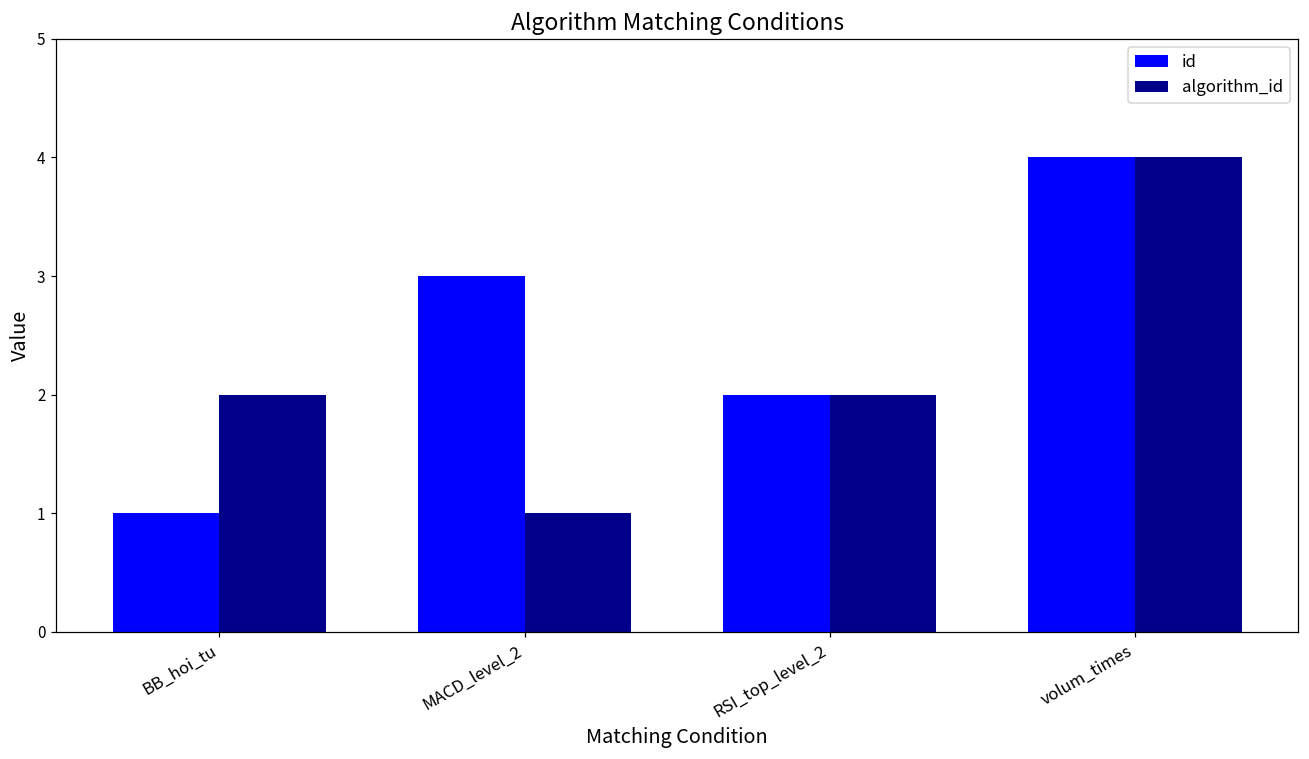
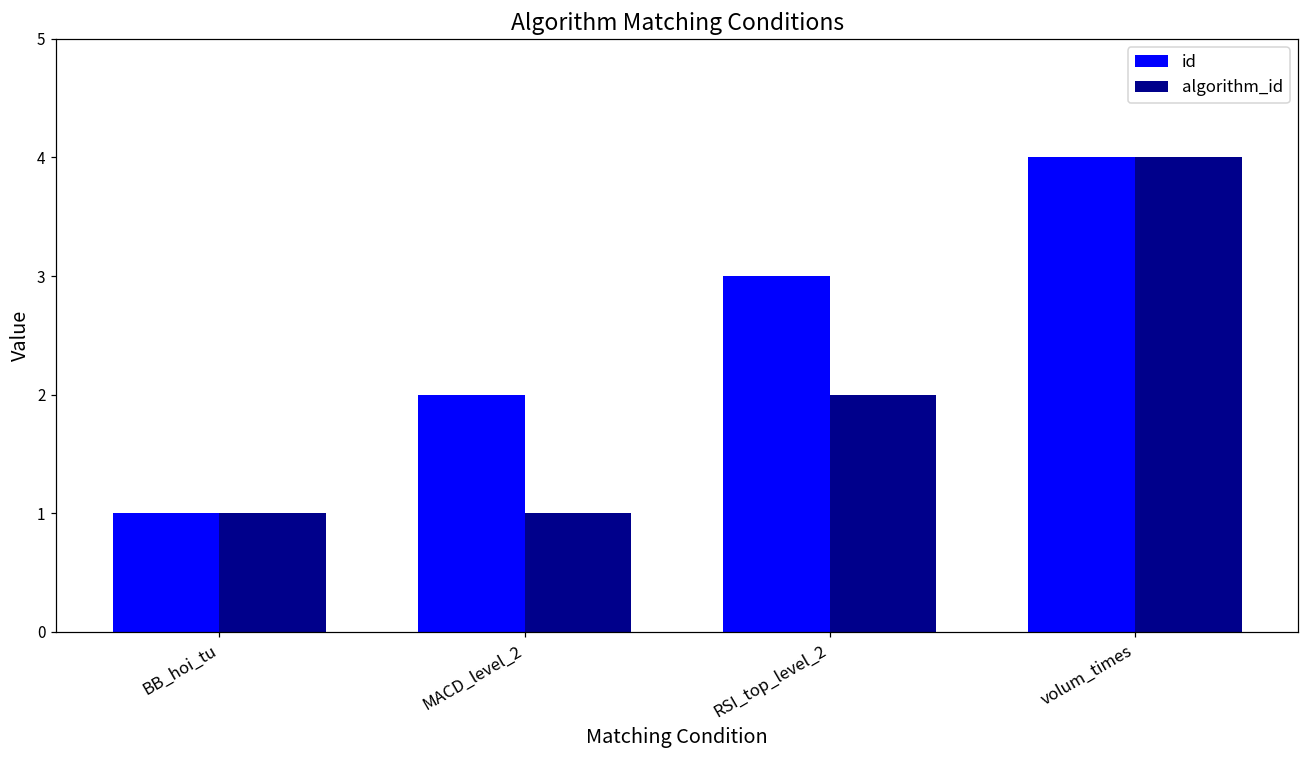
algorithm_id, BB_hoi_tu: 2 -> 1
id, MACD_level_2: 3 -> 2
id, RSI_top_level_2: 2 -> 3
